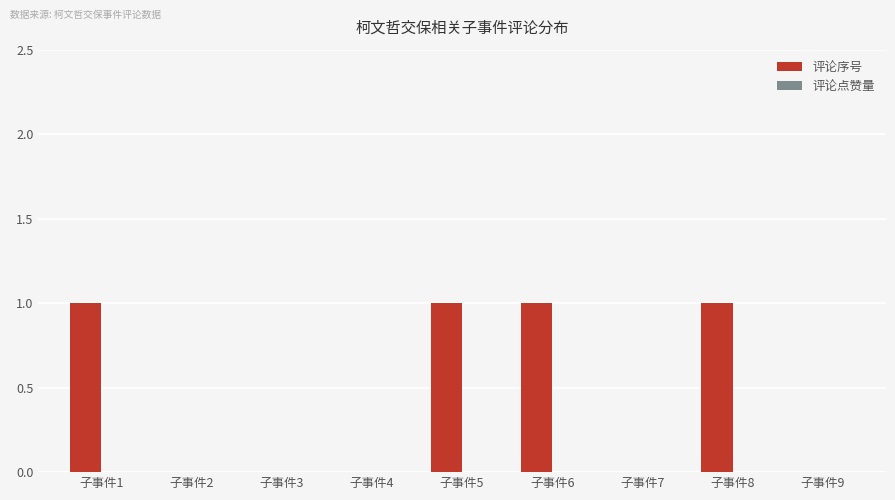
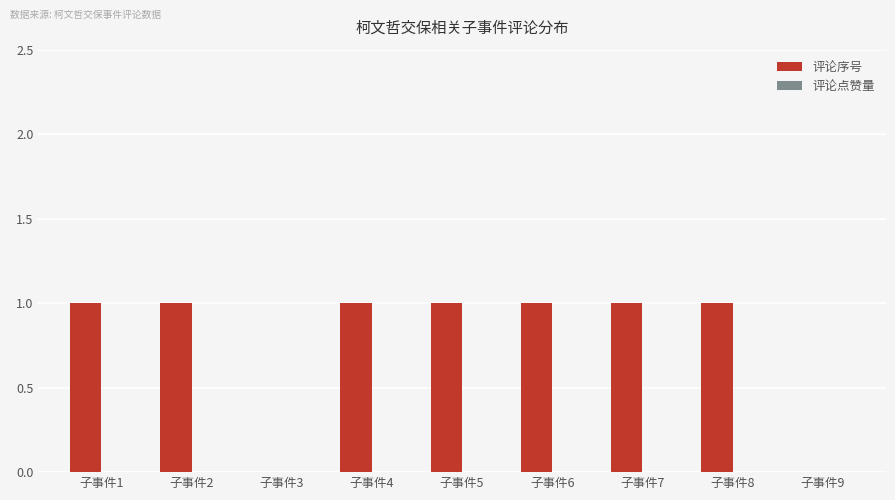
评论序号, 子事件2: 0 -> 1
评论序号, 子事件4: 0 -> 1
评论序号, 子事件7: 0 -> 1
